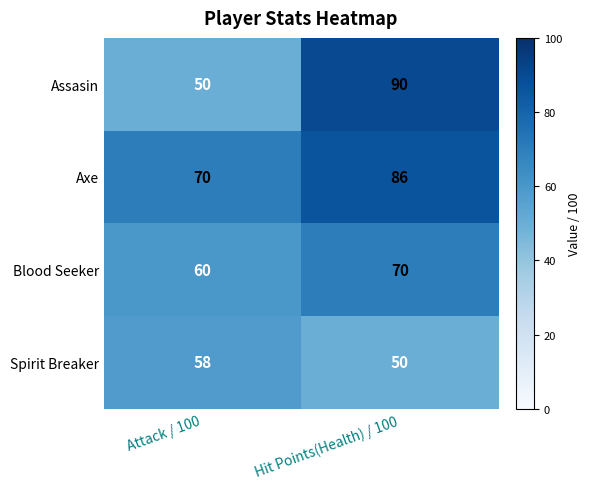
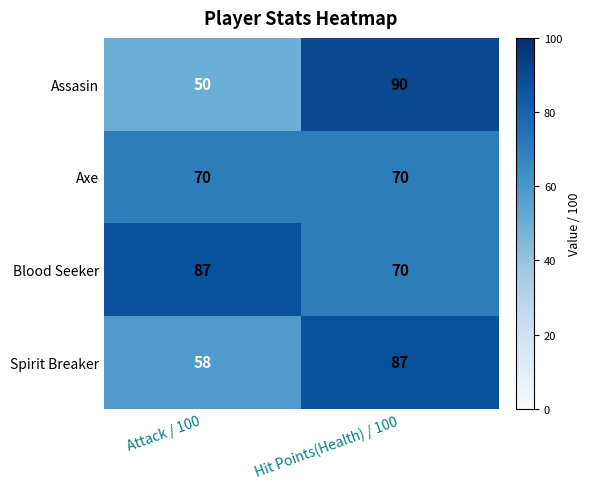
Axe, Hit Points(Health) / 100: 86 -> 70
Blood Seeker, Attack / 100: 60 -> 87
Spirit Breaker, Hit Points(Health) / 100: 50 -> 87
